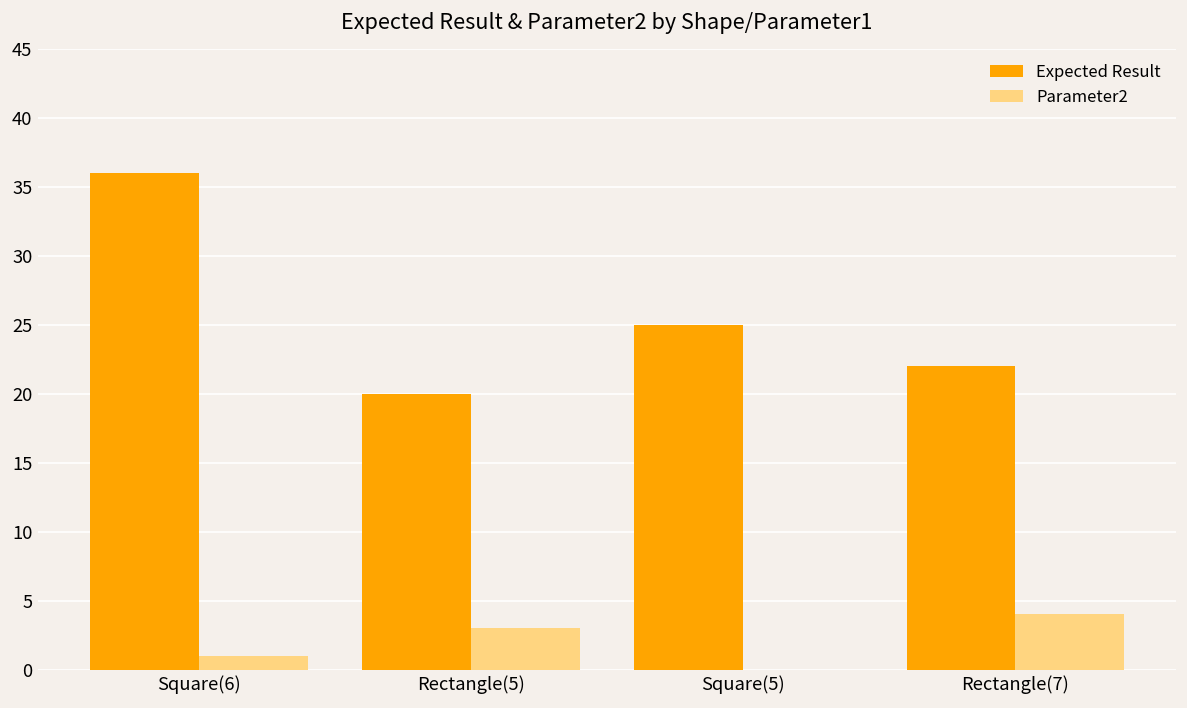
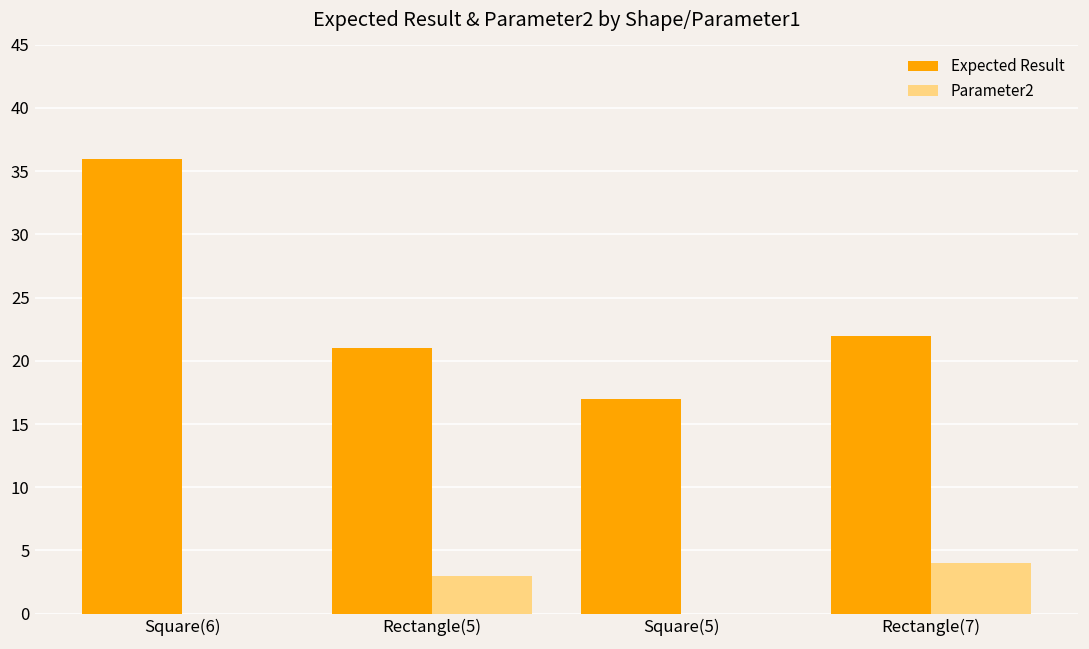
Parameter2, Square(6): 1 -> 0
Expected Result, Rectangle(5): 20 -> 21
Expected Result, Square(5): 25 -> 17
